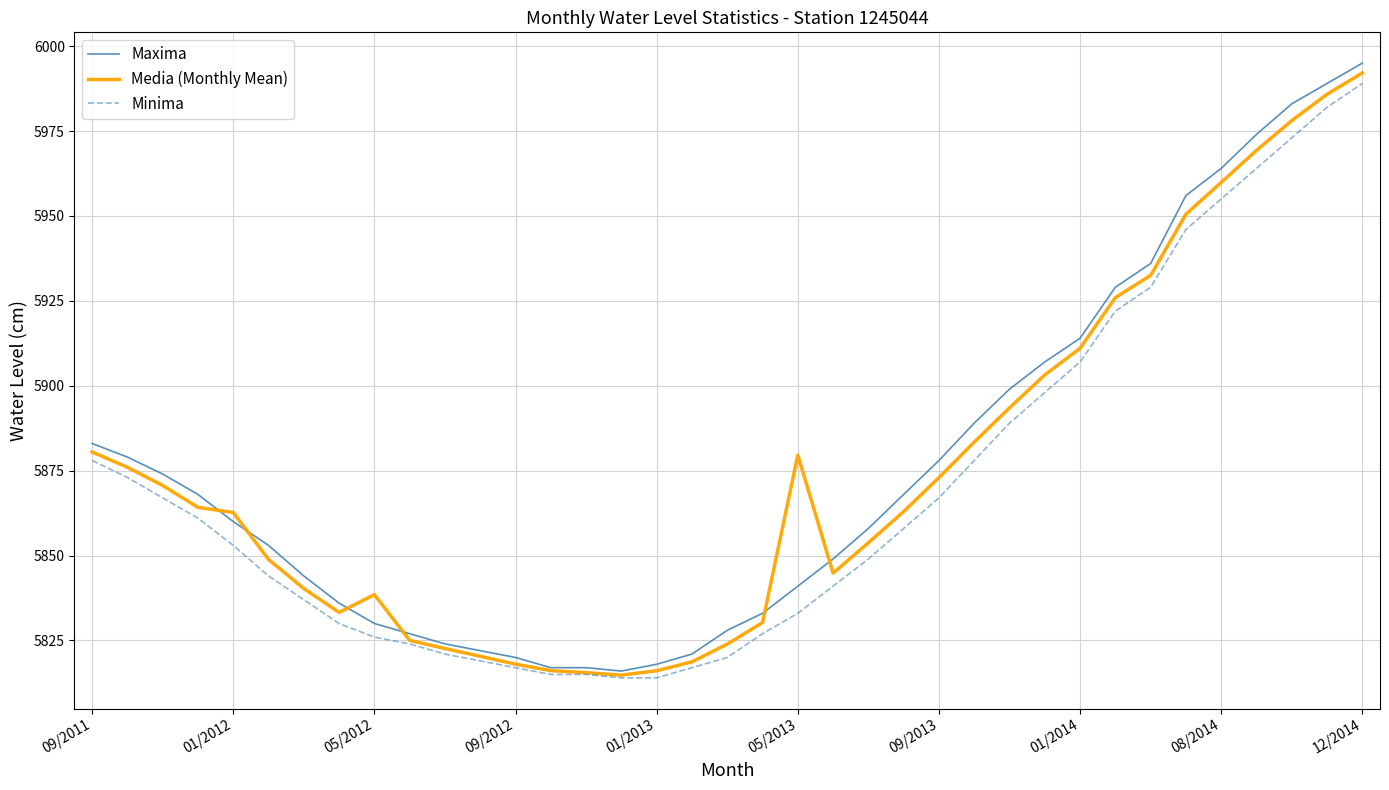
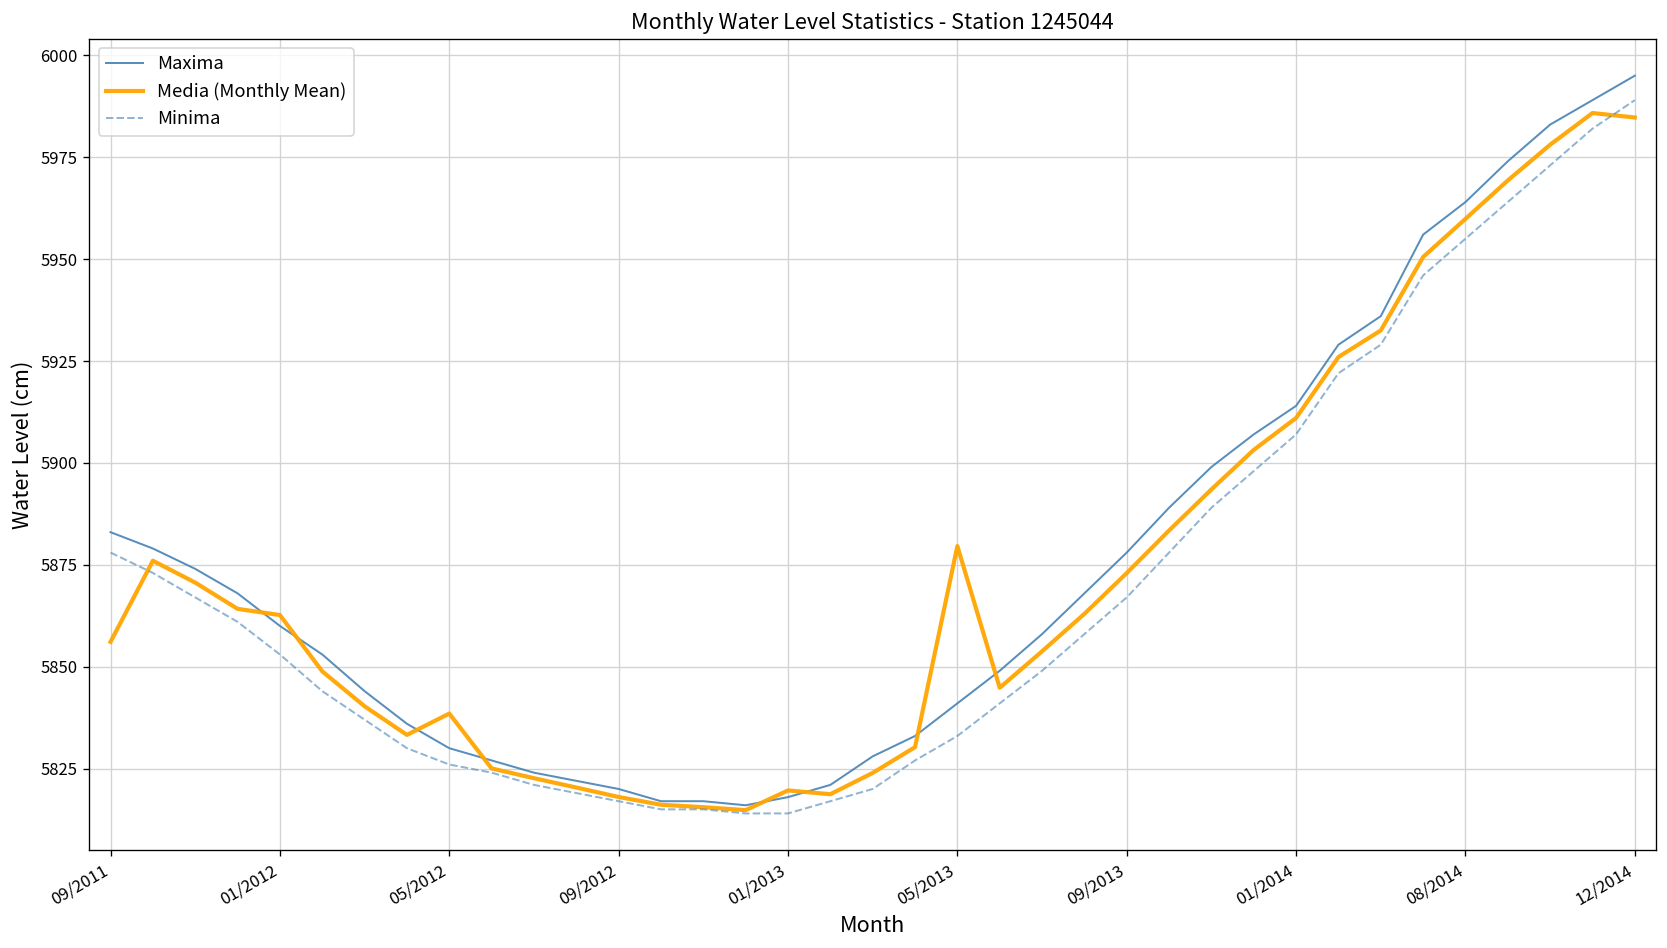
Media (Monthly Mean), 09/2011: 5881 -> 5856
Media (Monthly Mean), 01/2013: 5816 -> 5820
Media (Monthly Mean), 12/2014: 5992 -> 5985
